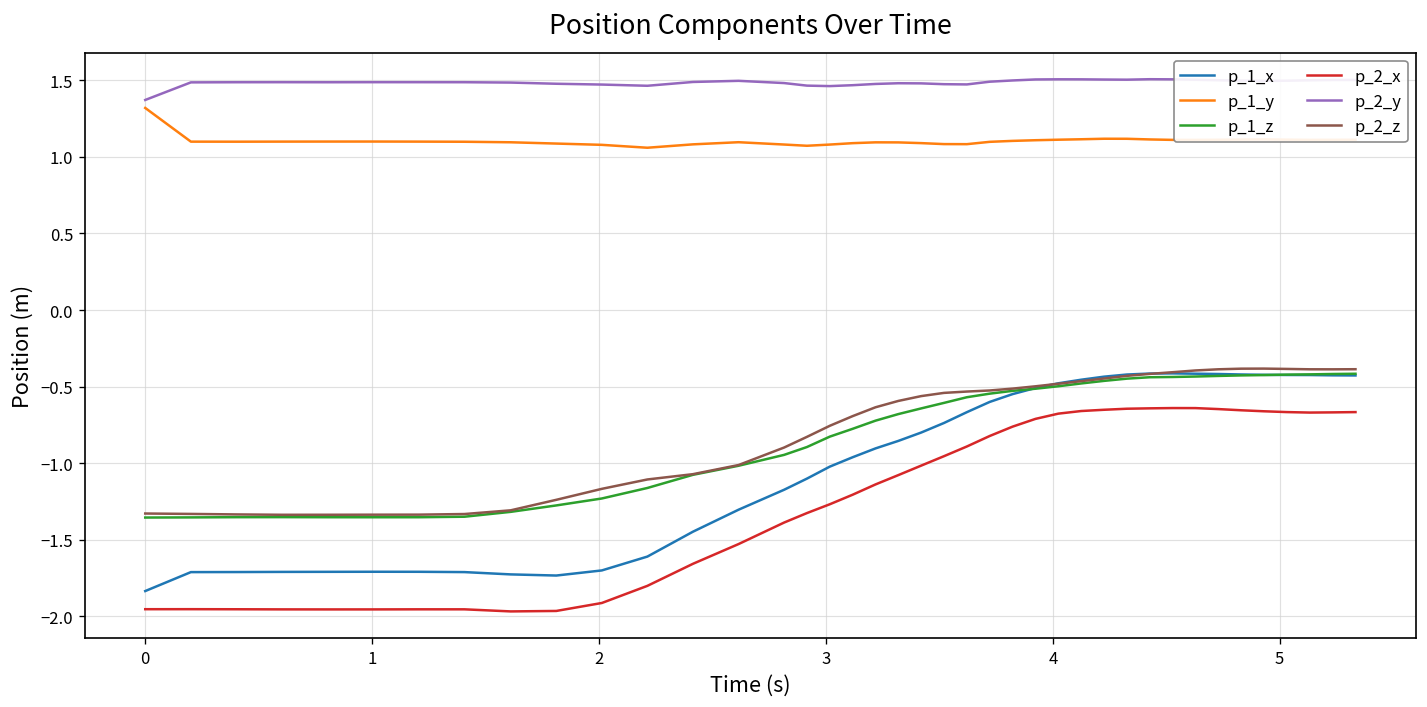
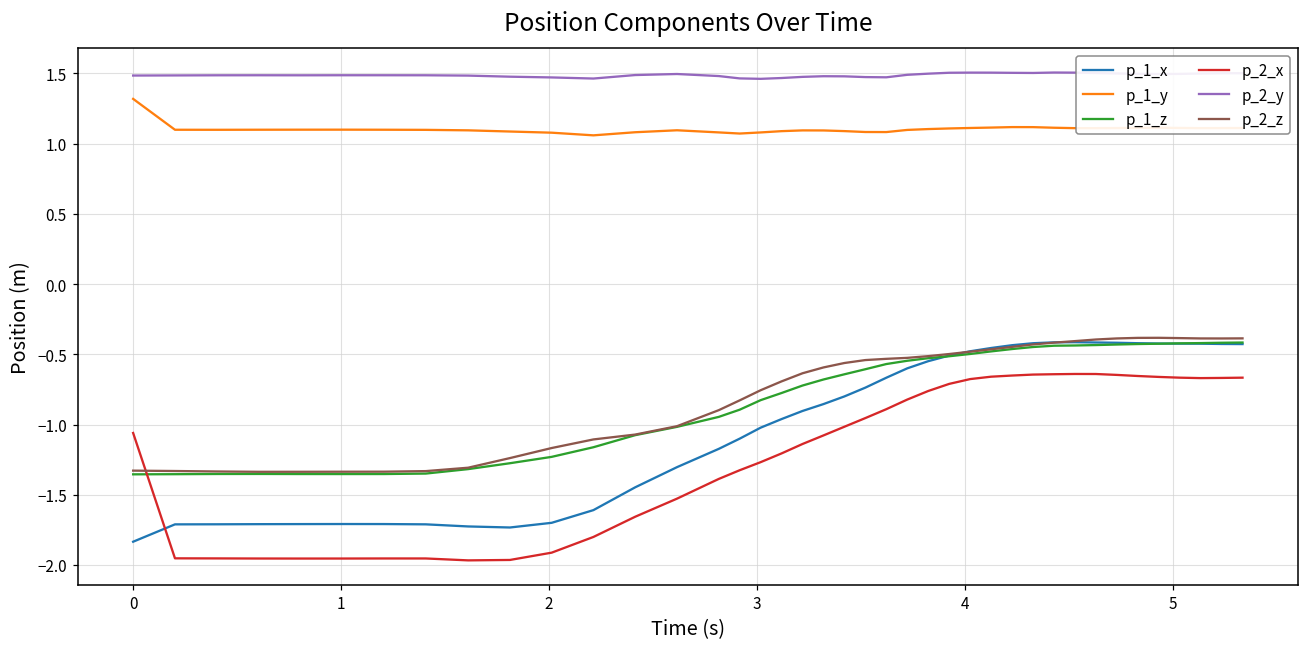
p_2_x, 0: -1.95 -> -1.06
p_2_y, 0: 1.37 -> 1.49
